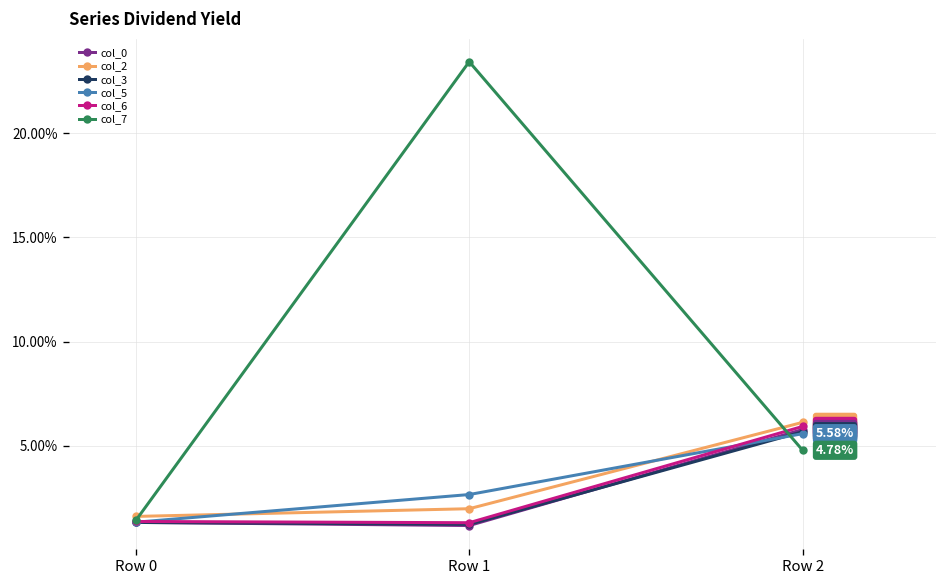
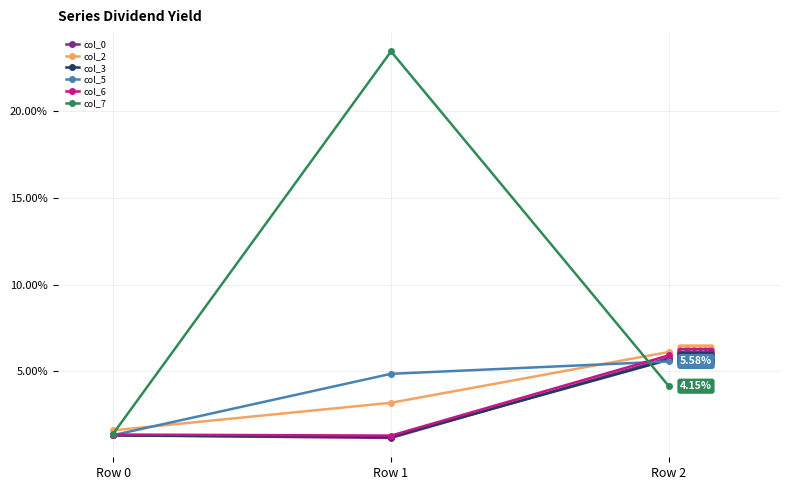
col_2, Row 1: 2.0% -> 3.2%
col_5, Row 1: 2.7% -> 4.9%
col_7, Row 2: 4.78% -> 4.15%
